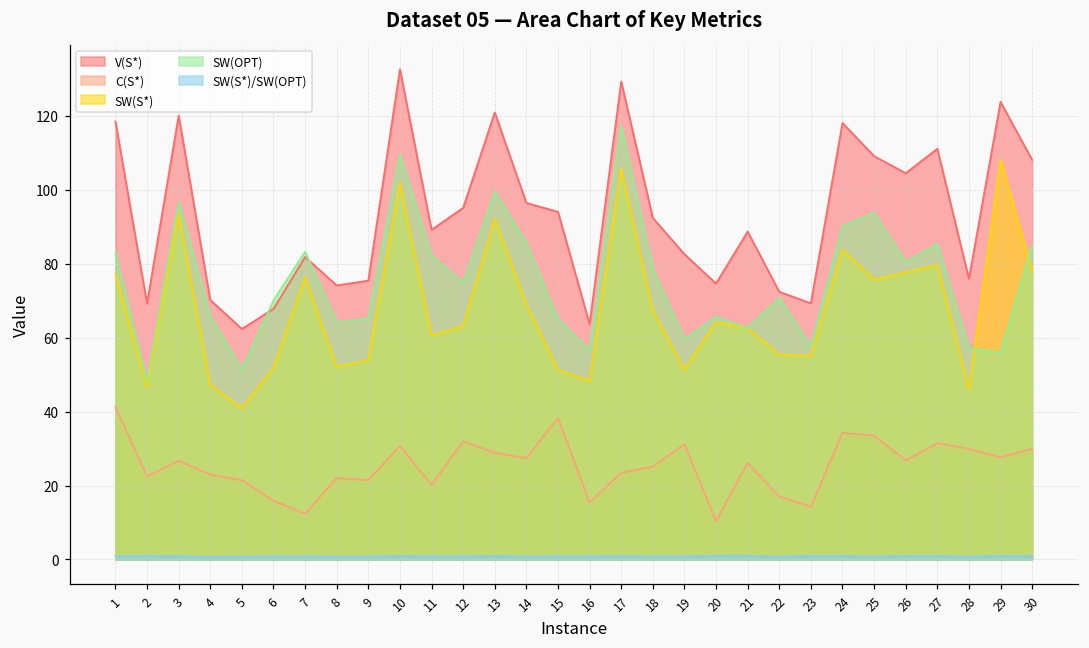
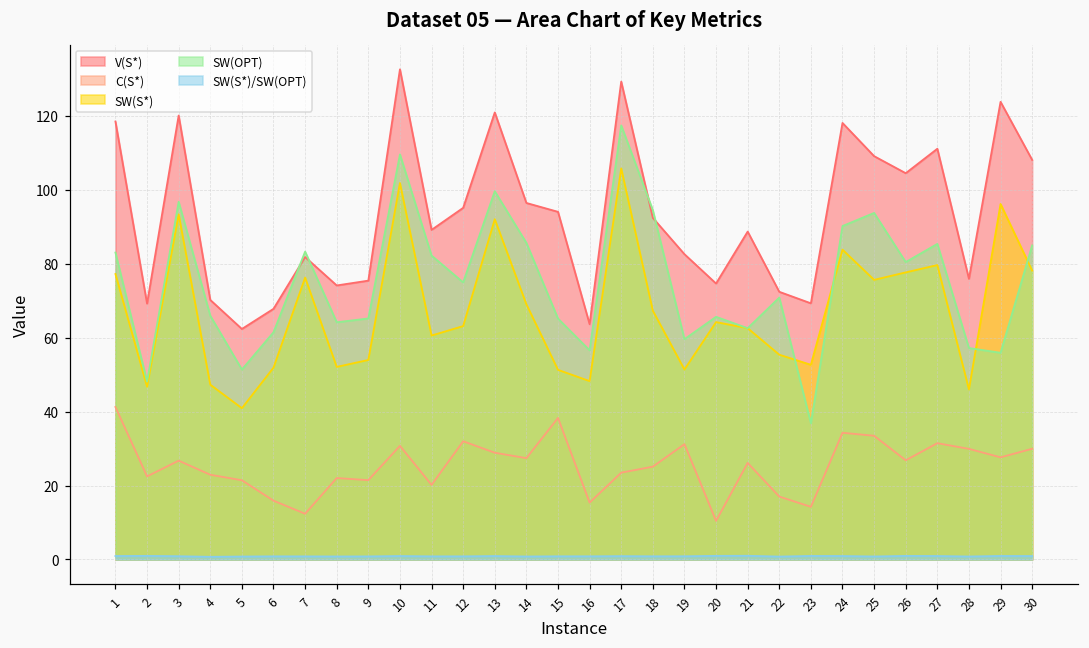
SW(OPT), 6: 70 -> 61
SW(OPT), 18: 79 -> 94
SW(S*), 23: 55 -> 53
SW(OPT), 23: 58 -> 37
SW(S*), 29: 108 -> 96
